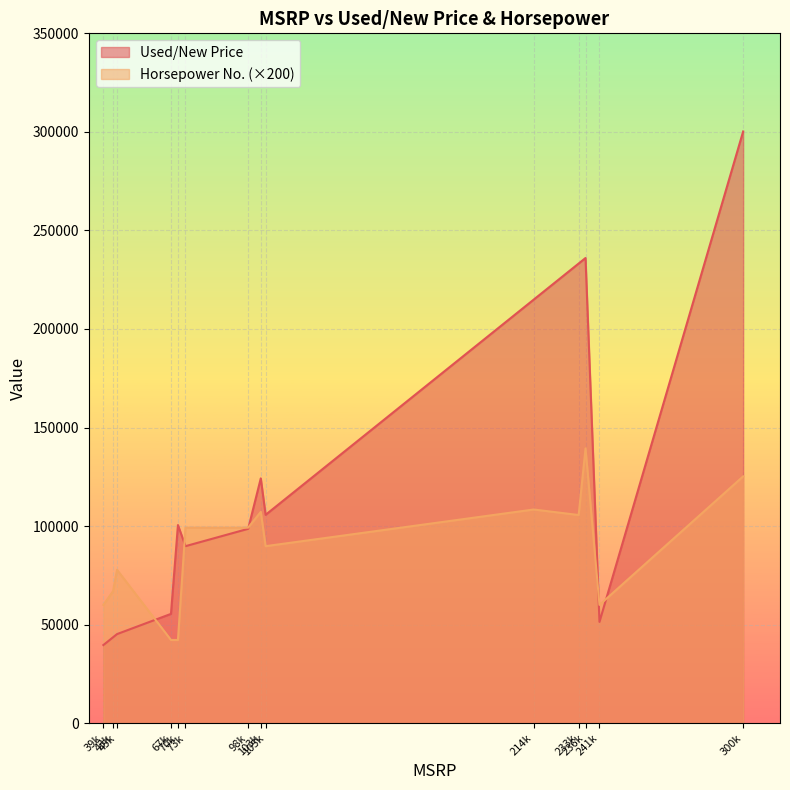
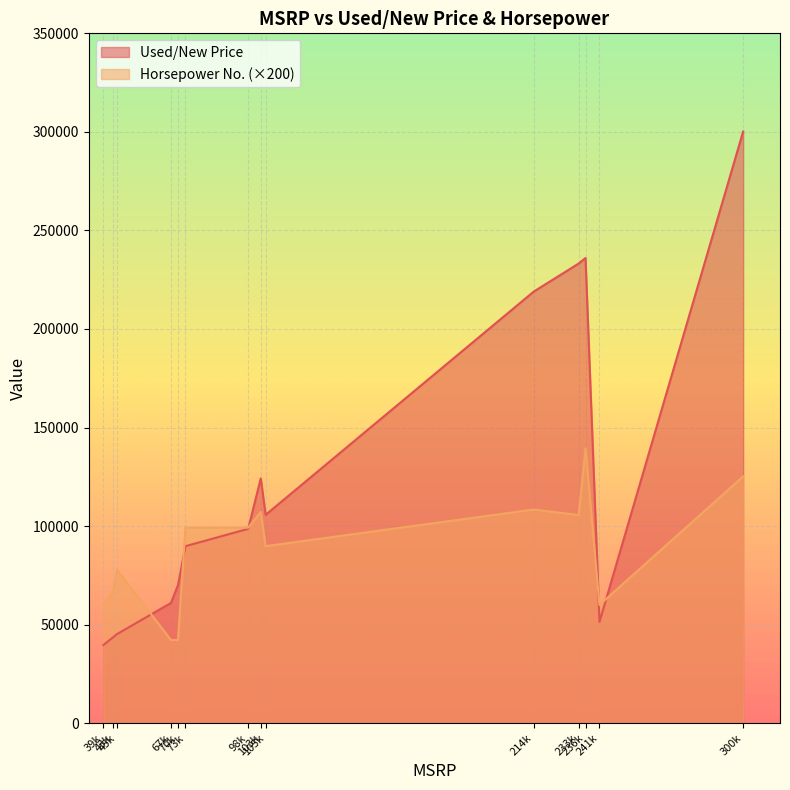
Used/New Price, 67k: 55000 -> 61000
Used/New Price, 70k: 101000 -> 70000
Used/New Price, 214k: 215000 -> 219000
